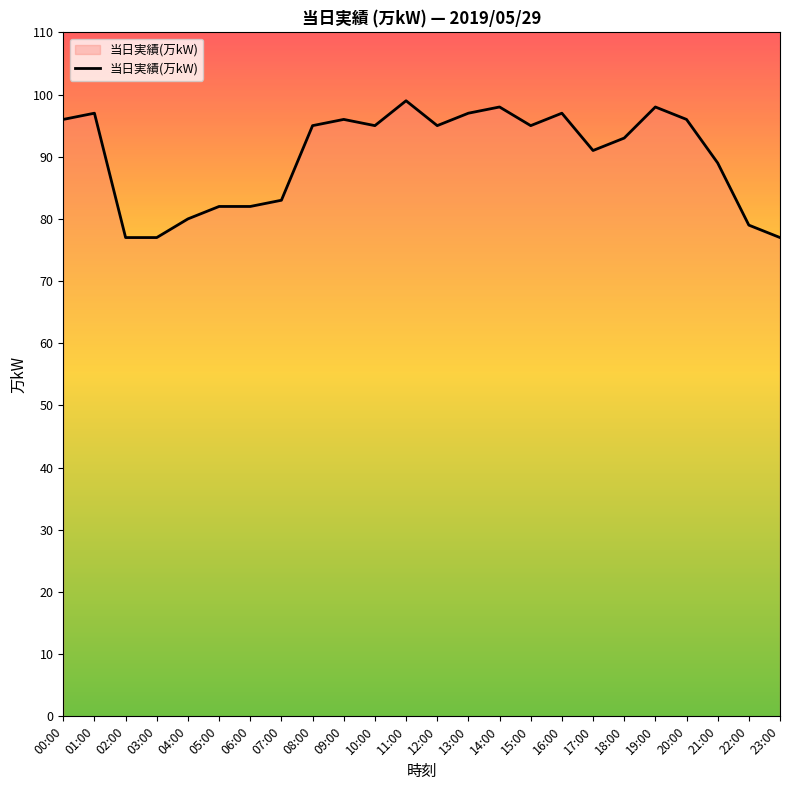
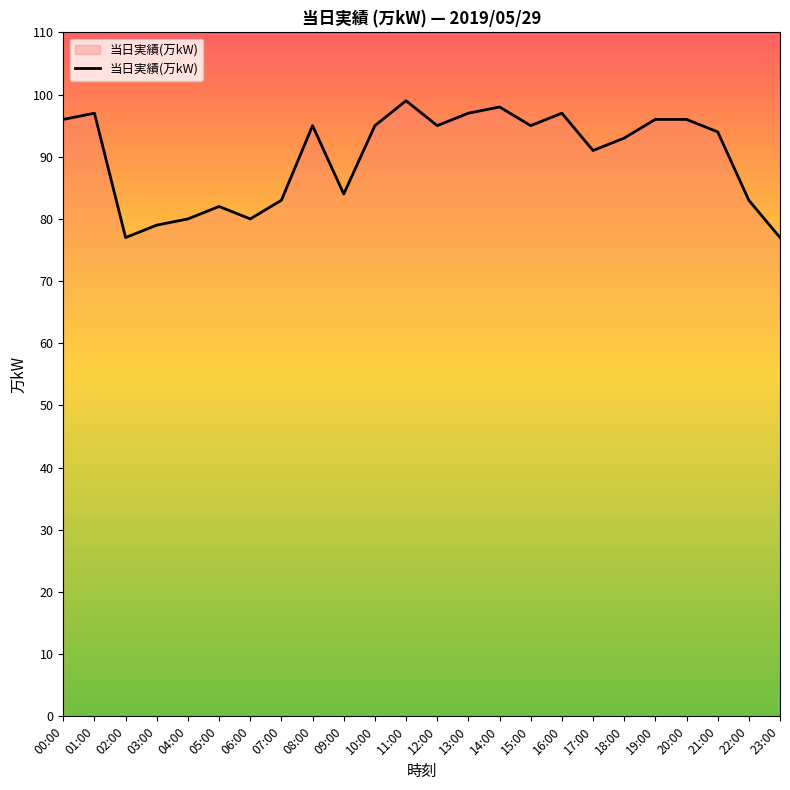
03:00: 77 -> 79
06:00: 82 -> 80
09:00: 96 -> 84
19:00: 98 -> 96
21:00: 89 -> 94
22:00: 79 -> 83
